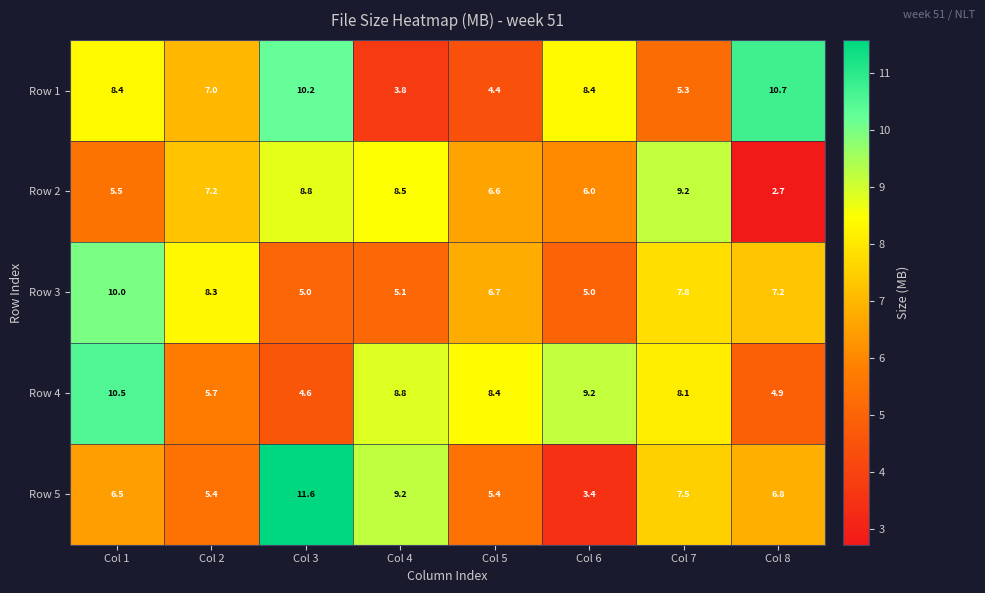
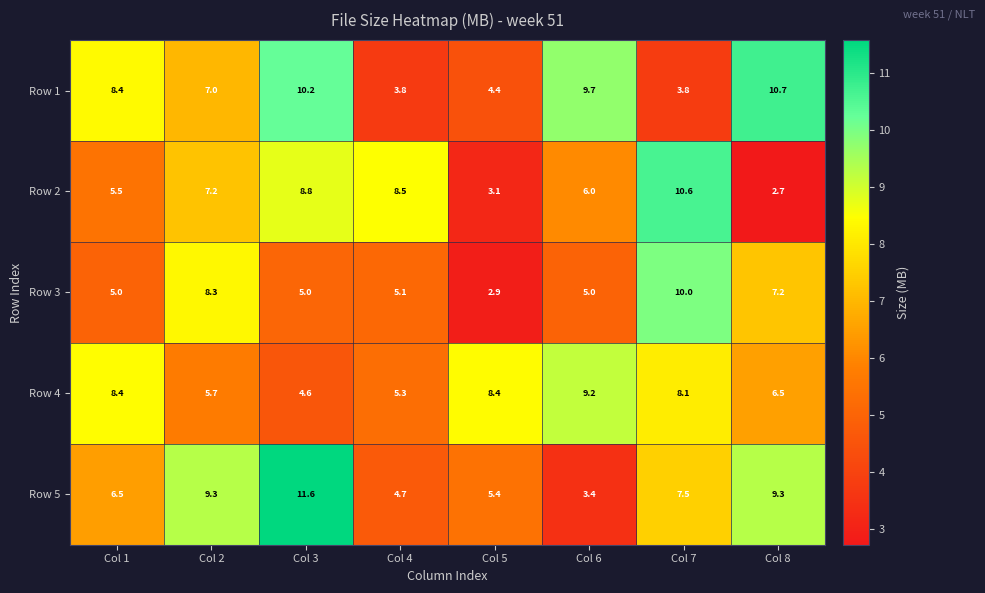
Row 1, Col 6: 8.4 -> 9.7
Row 1, Col 7: 5.3 -> 3.8
Row 2, Col 5: 6.6 -> 3.1
Row 2, Col 7: 9.2 -> 10.6
Row 3, Col 1: 10.0 -> 5.0
Row 3, Col 5: 6.7 -> 2.9
Row 3, Col 7: 7.8 -> 10.0
Row 4, Col 1: 10.5 -> 8.4
Row 4, Col 4: 8.8 -> 5.3
Row 4, Col 8: 4.9 -> 6.5
Row 5, Col 2: 5.4 -> 9.3
Row 5, Col 4: 9.2 -> 4.7
Row 5, Col 8: 6.8 -> 9.3
